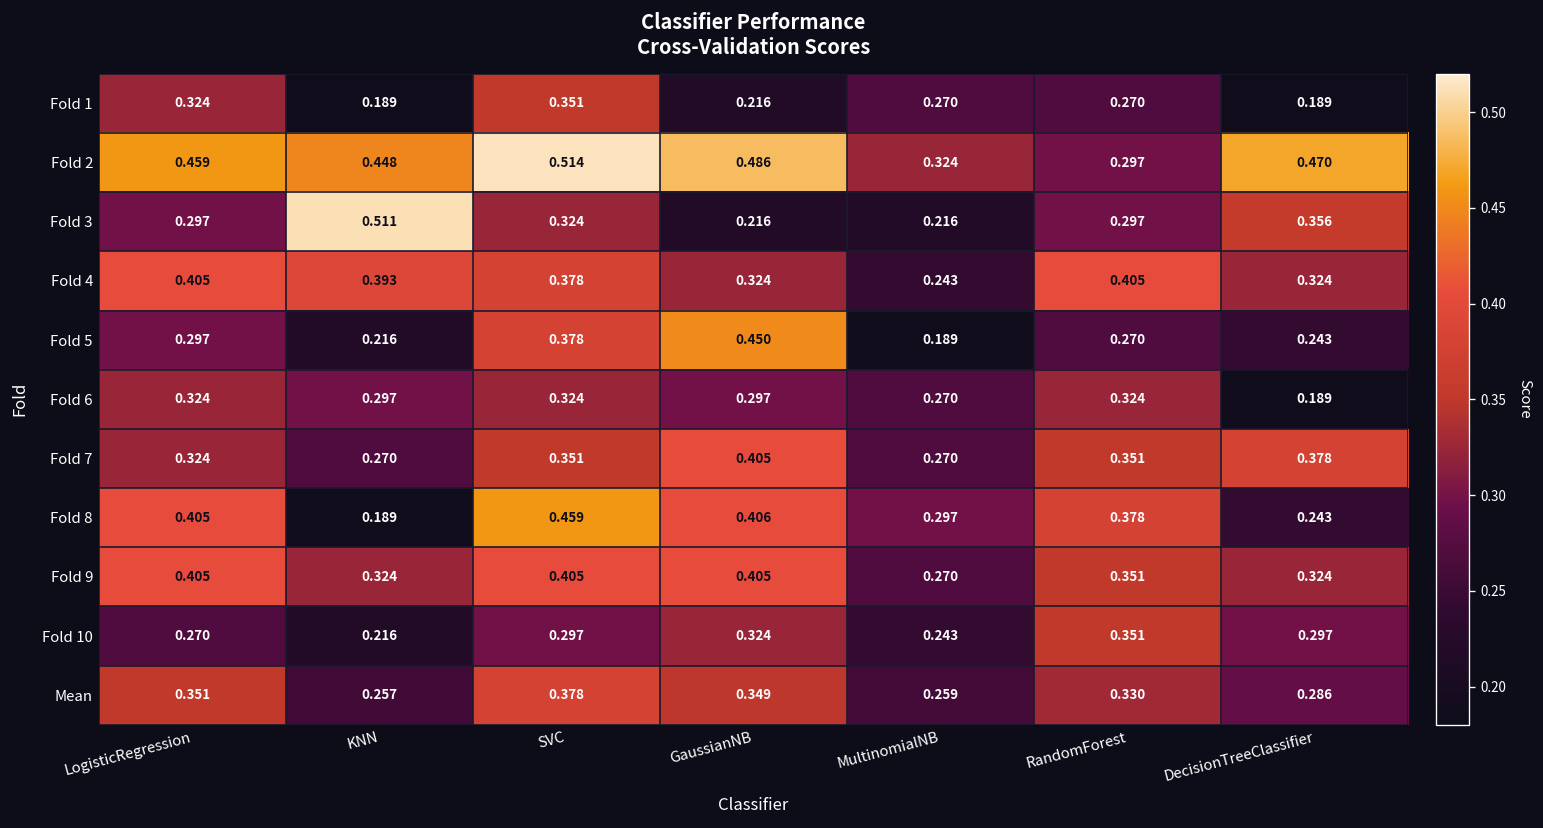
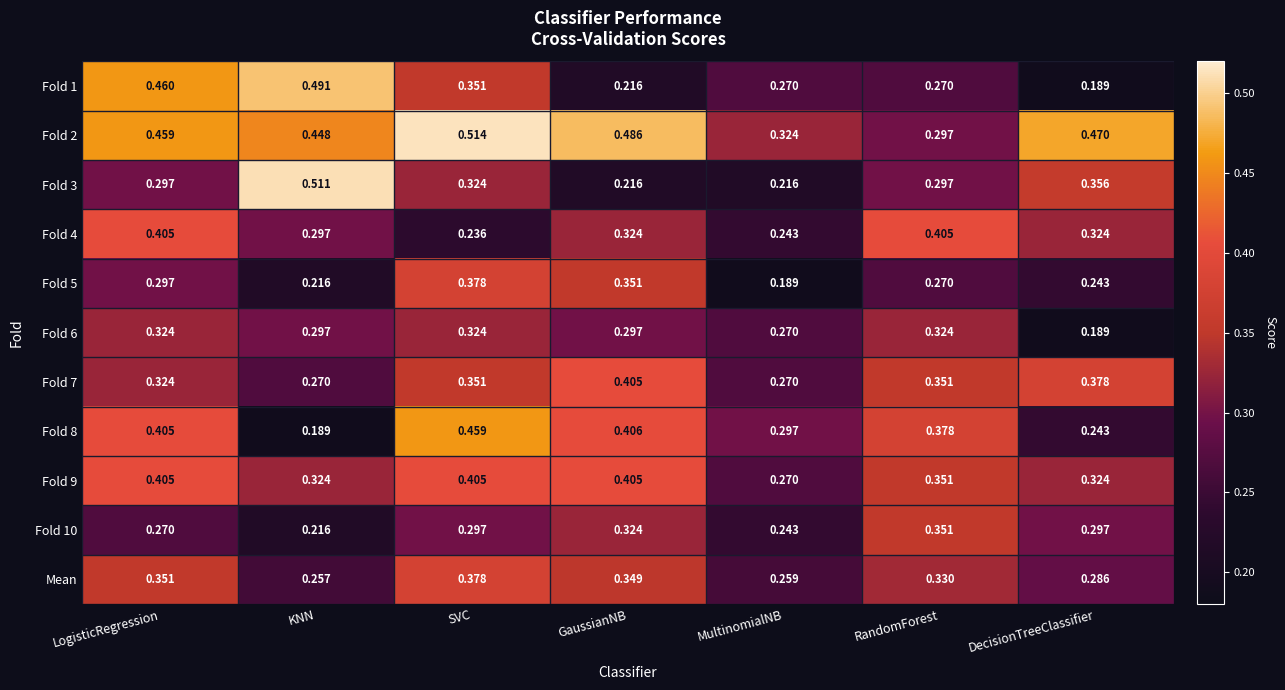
Fold 1, LogisticRegression: 0.324 -> 0.460
Fold 1, KNN: 0.189 -> 0.491
Fold 4, KNN: 0.393 -> 0.297
Fold 4, SVC: 0.378 -> 0.236
Fold 5, GaussianNB: 0.450 -> 0.351
